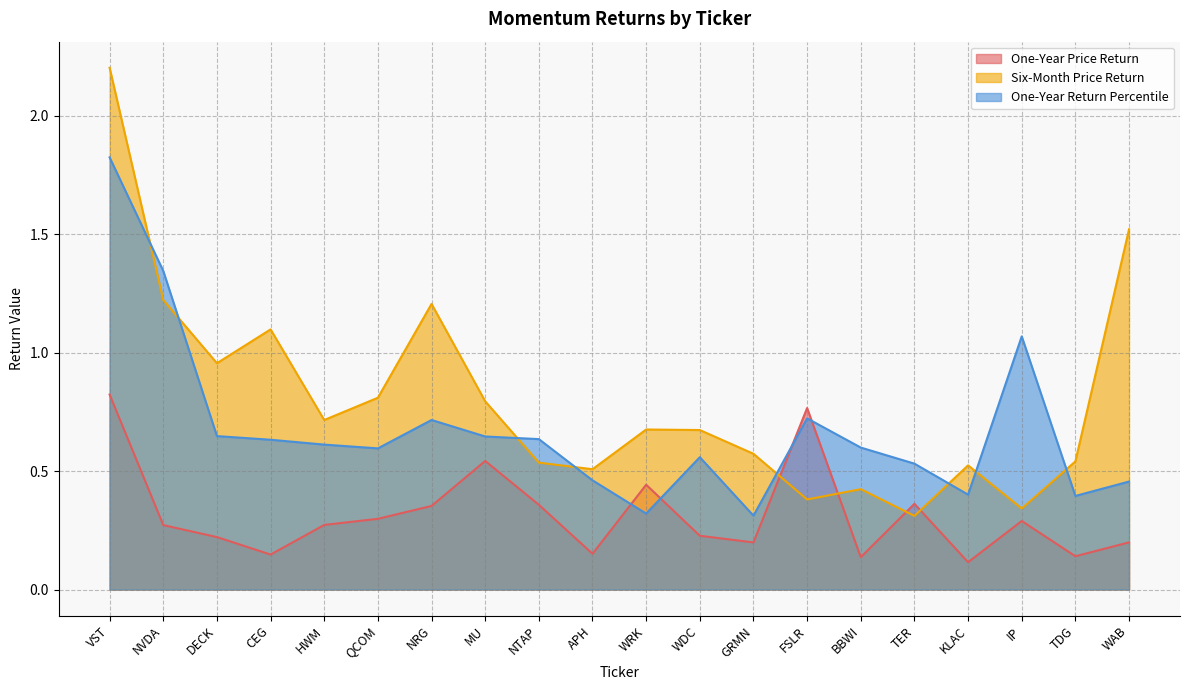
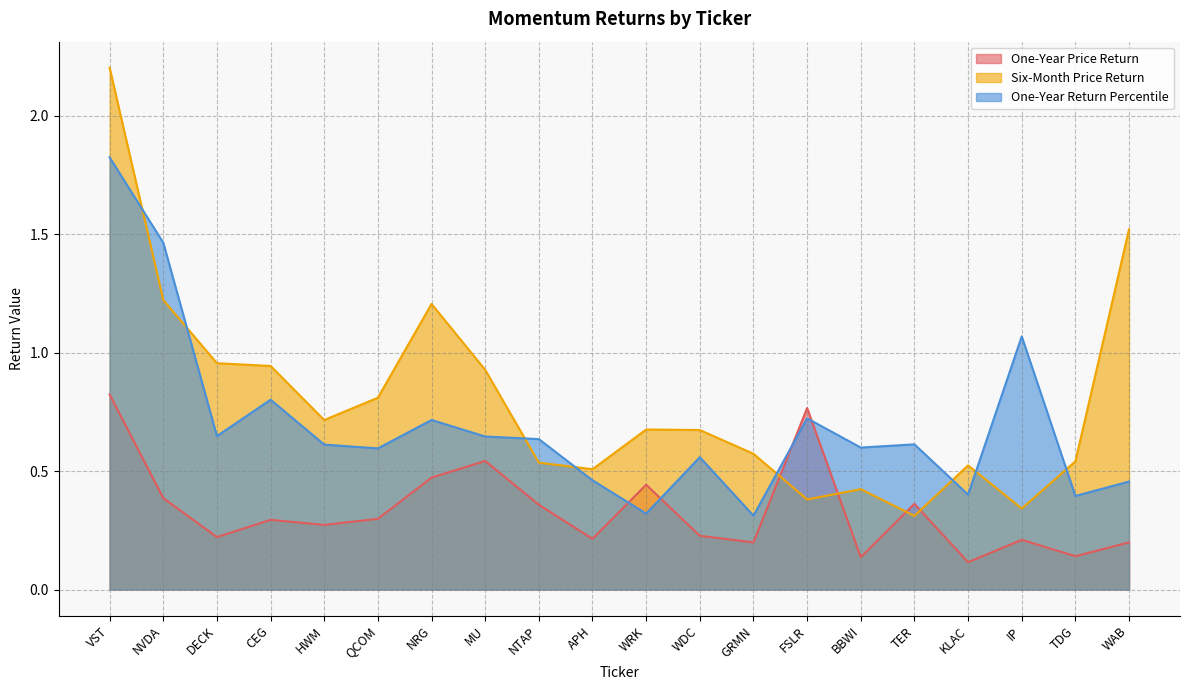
One-Year Price Return, NVDA: 0.27 -> 0.39
One-Year Return Percentile, NVDA: 1.34 -> 1.46
One-Year Price Return, CEG: 0.15 -> 0.29
Six-Month Price Return, CEG: 1.10 -> 0.94
One-Year Return Percentile, CEG: 0.63 -> 0.80
One-Year Price Return, NRG: 0.35 -> 0.47
Six-Month Price Return, MU: 0.79 -> 0.93
One-Year Price Return, APH: 0.15 -> 0.21
One-Year Return Percentile, TER: 0.53 -> 0.61
One-Year Price Return, IP: 0.29 -> 0.21
